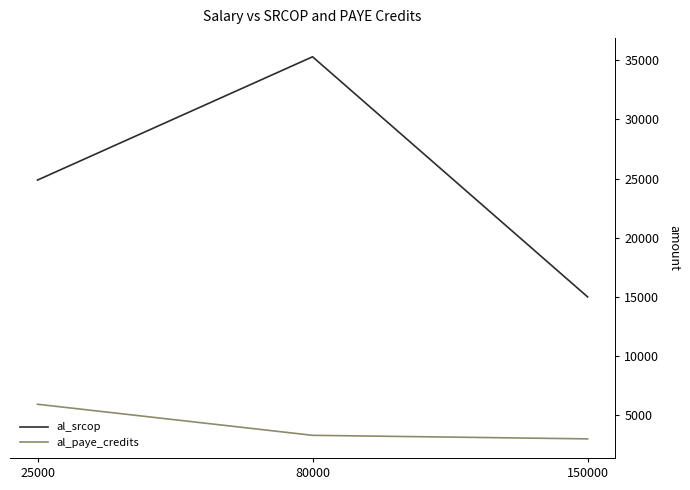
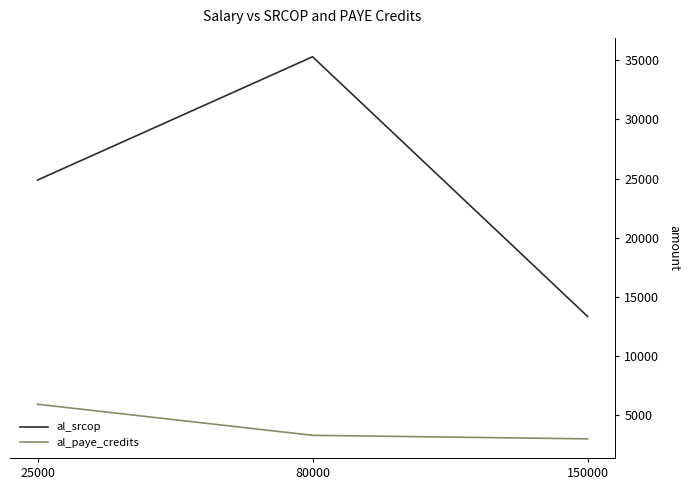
al_srcop, 150000: 15000 -> 13300
